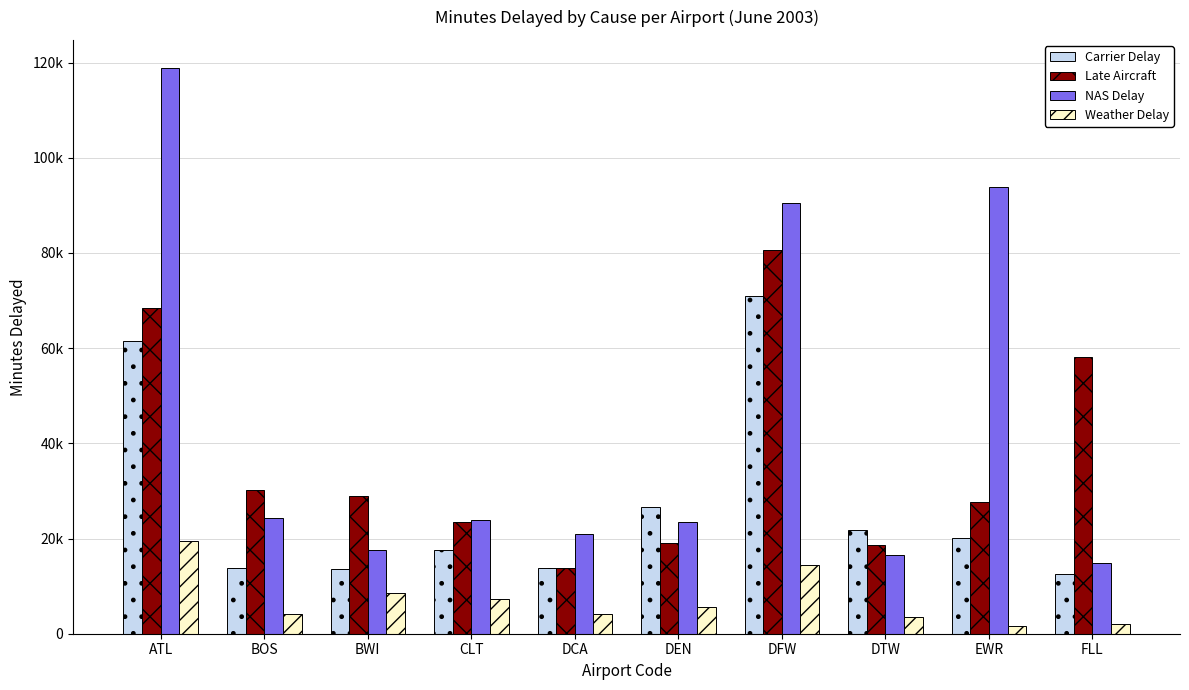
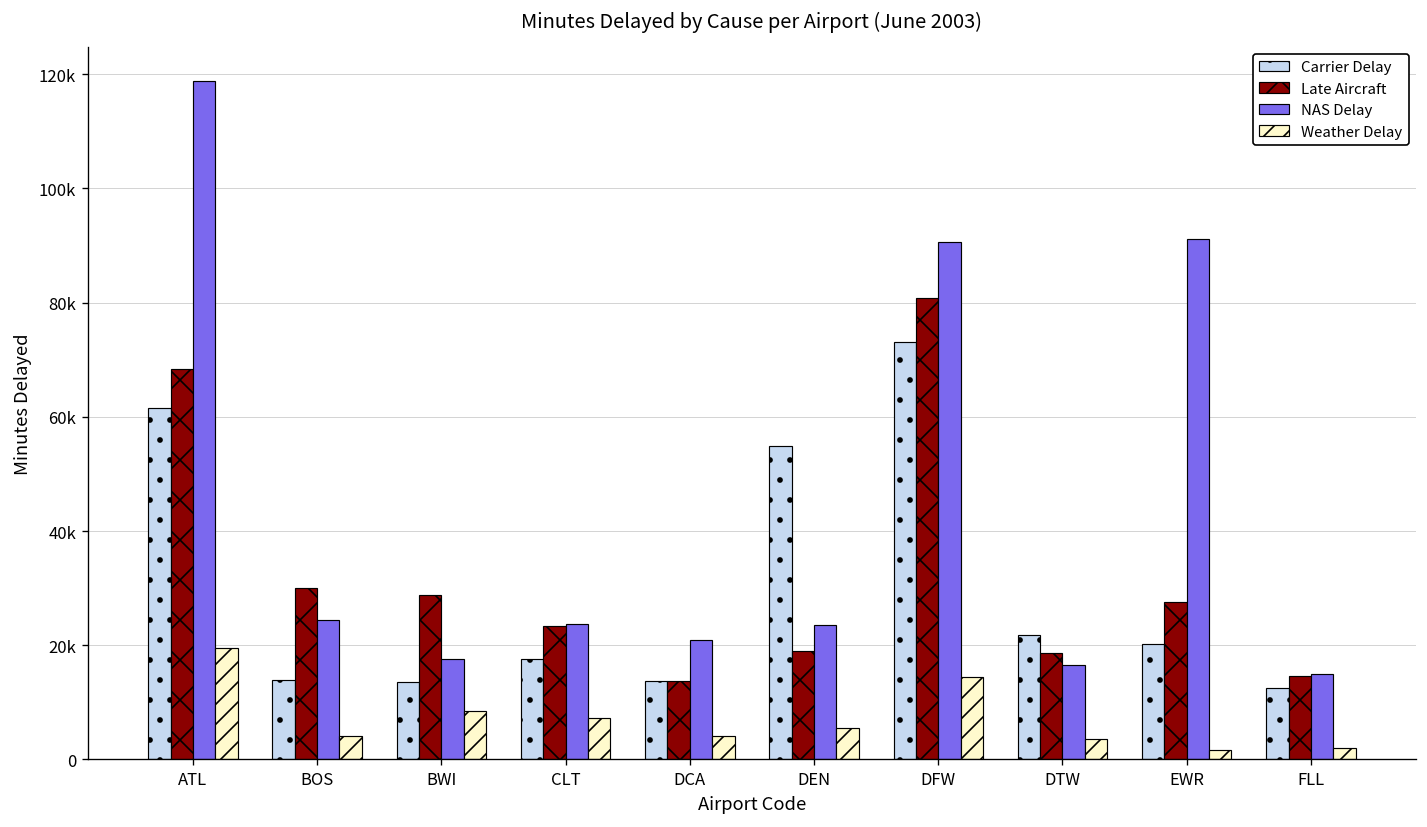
Carrier Delay, DEN: 27000 -> 55000
Carrier Delay, DFW: 71000 -> 73000
NAS Delay, EWR: 94000 -> 91000
Late Aircraft, FLL: 58000 -> 15000
